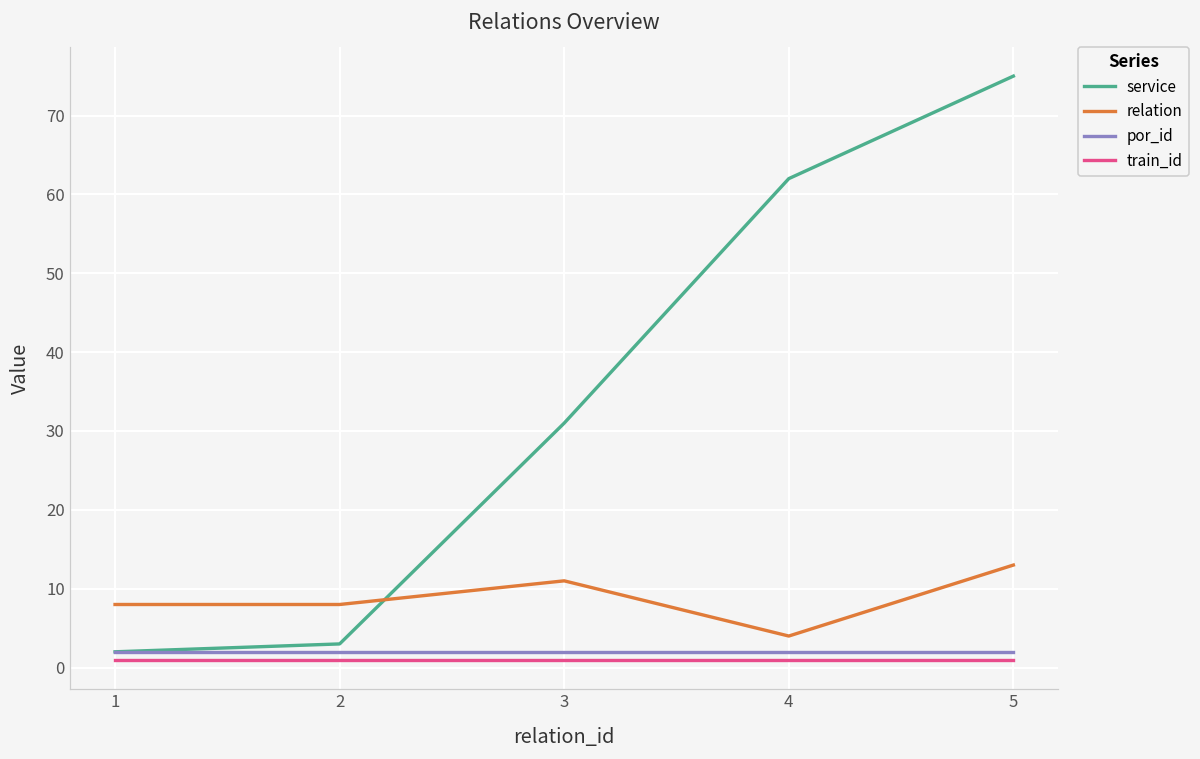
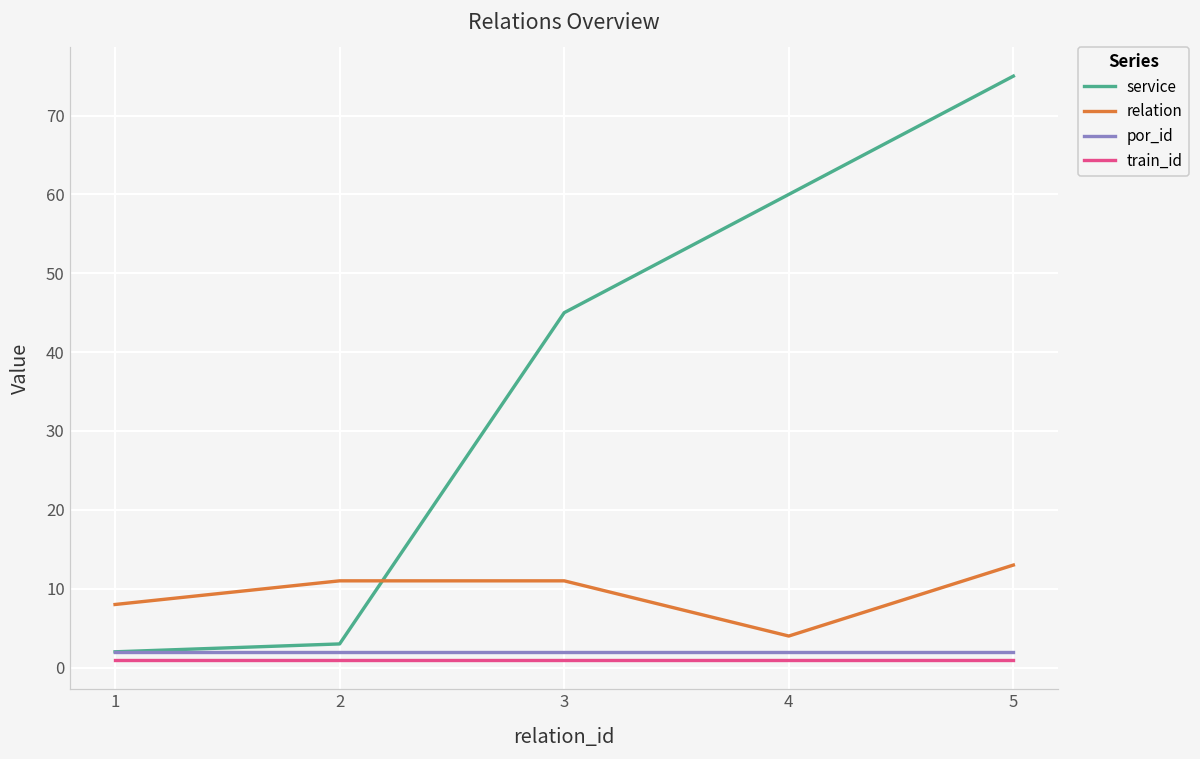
relation, 2: 8 -> 11
service, 3: 31 -> 45
service, 4: 62 -> 60
